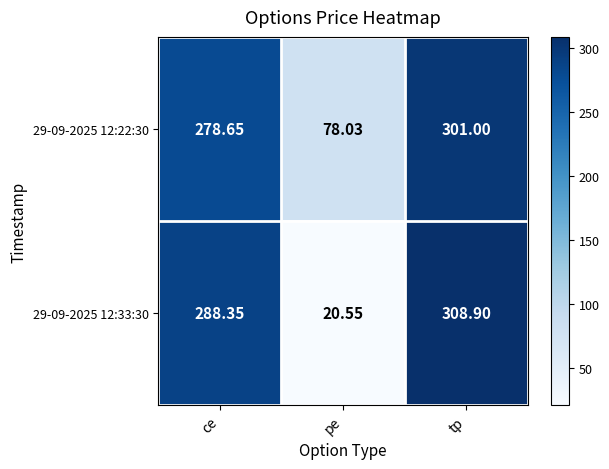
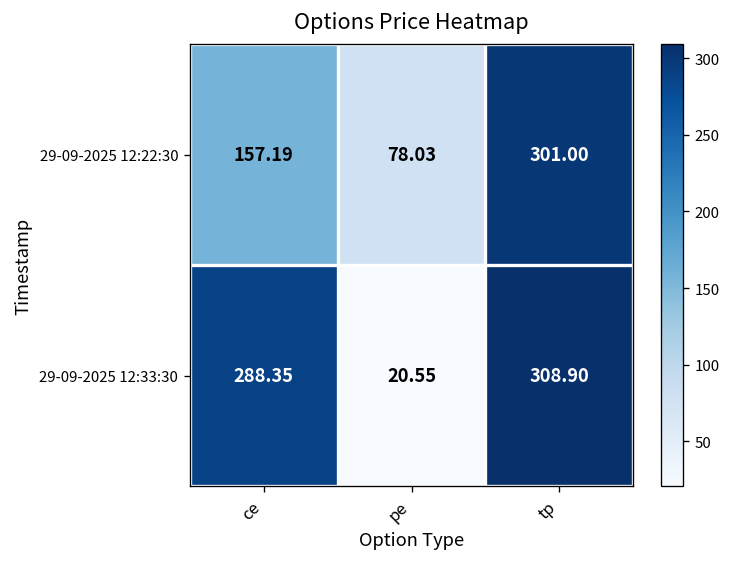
29-09-2025 12:22:30, ce: 278.65 -> 157.19
